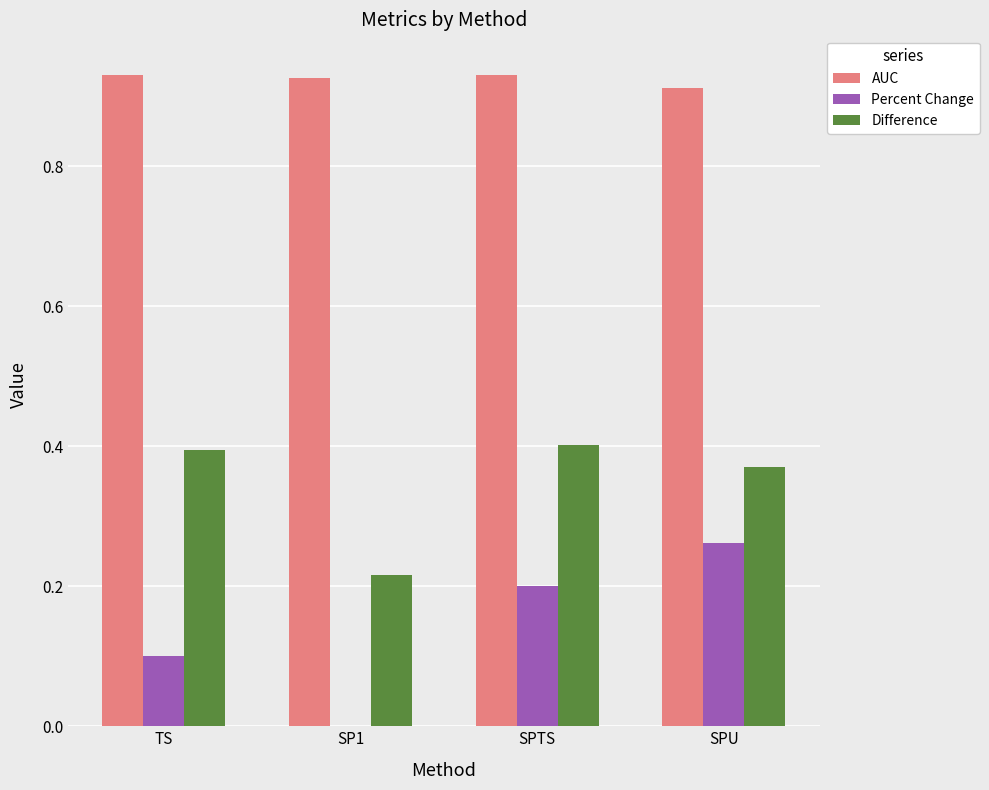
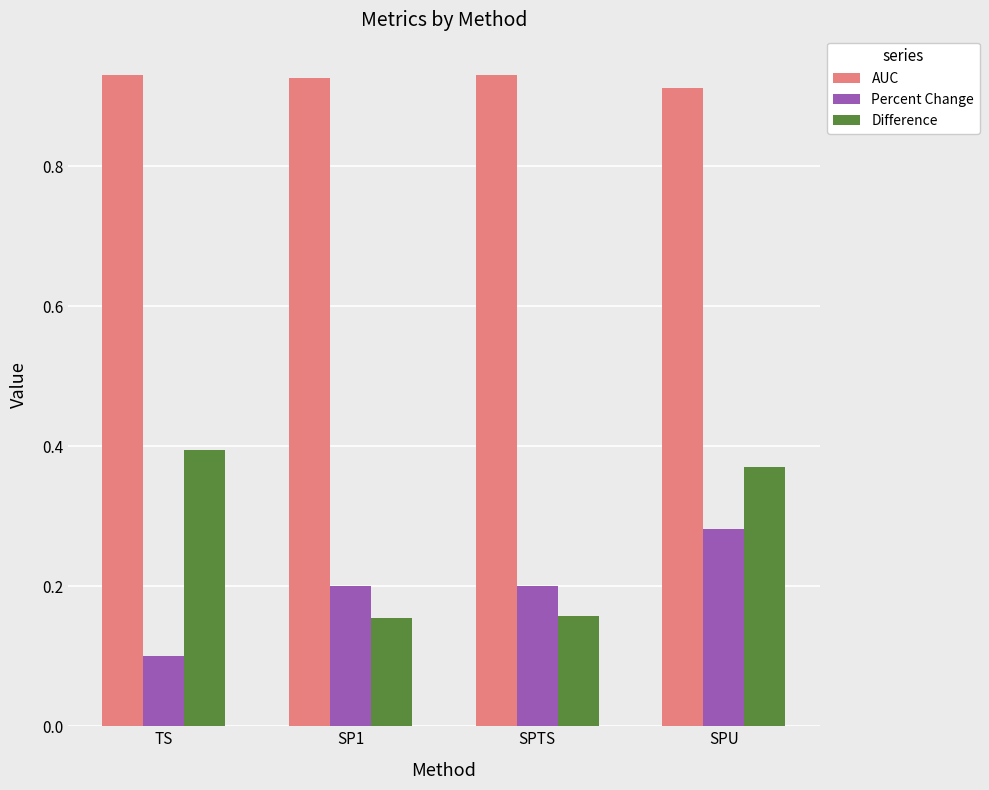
Percent Change, SP1: 0.0 -> 0.2
Difference, SP1: 0.22 -> 0.16
Difference, SPTS: 0.40 -> 0.16
Percent Change, SPU: 0.26 -> 0.28
